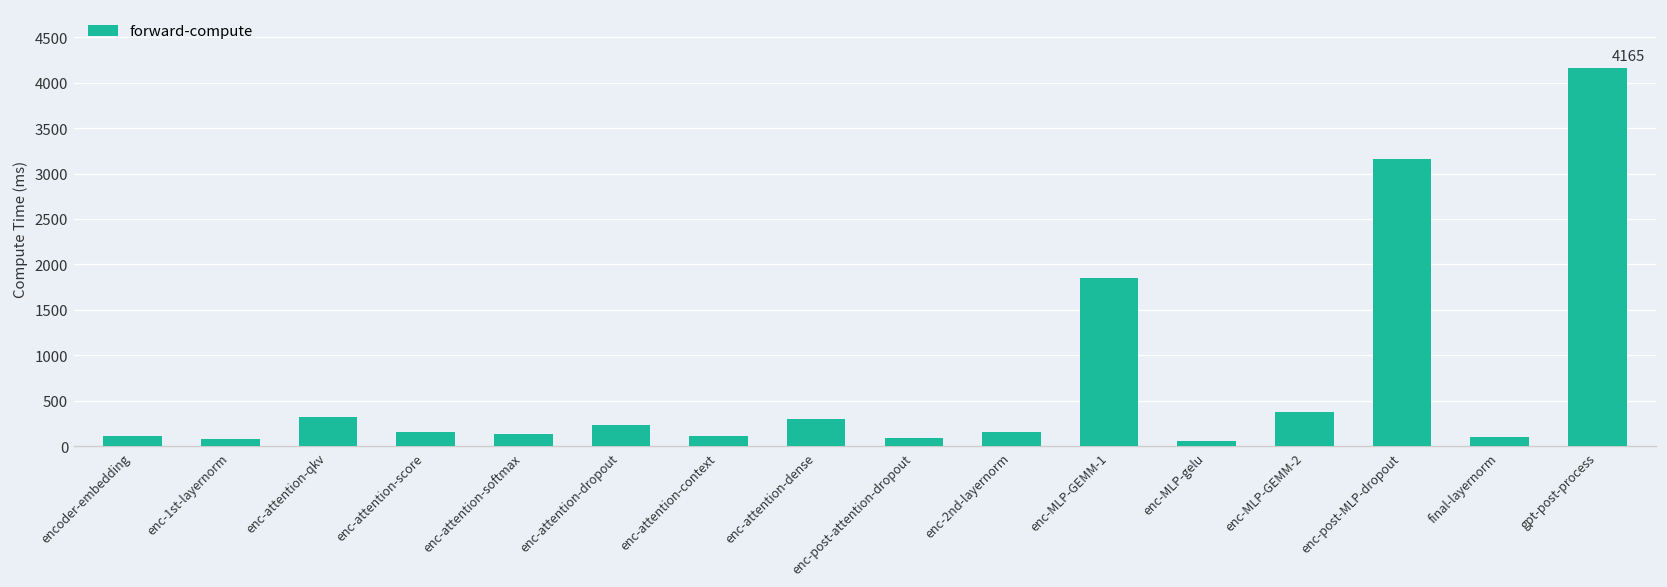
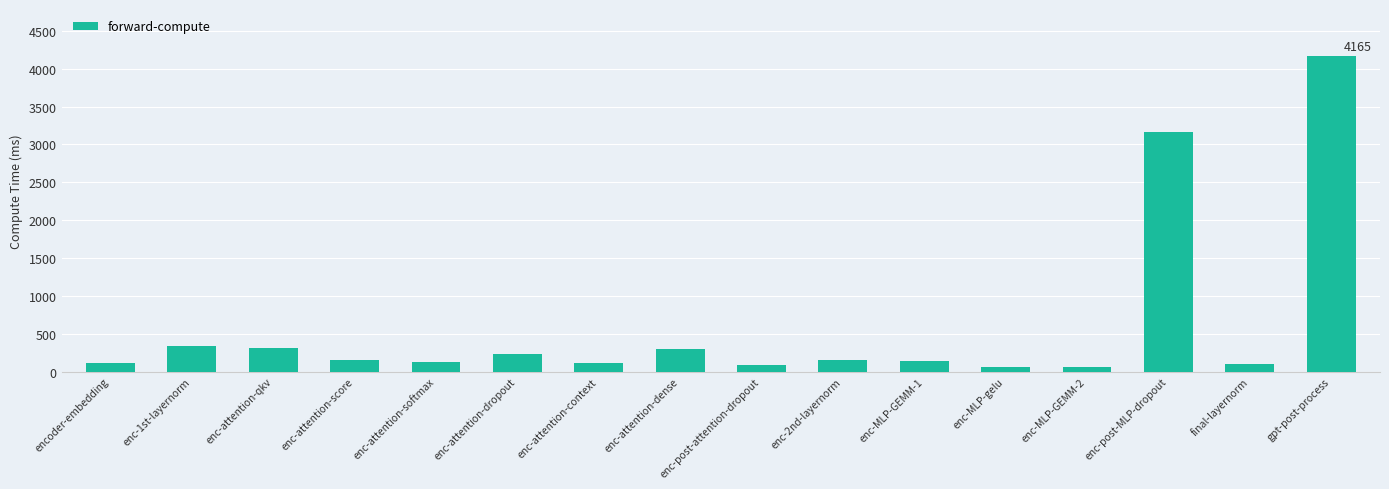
enc-1st-layernorm: 100 -> 300
enc-MLP-GEMM-1: 1800 -> 100
enc-MLP-GEMM-2: 400 -> 100
